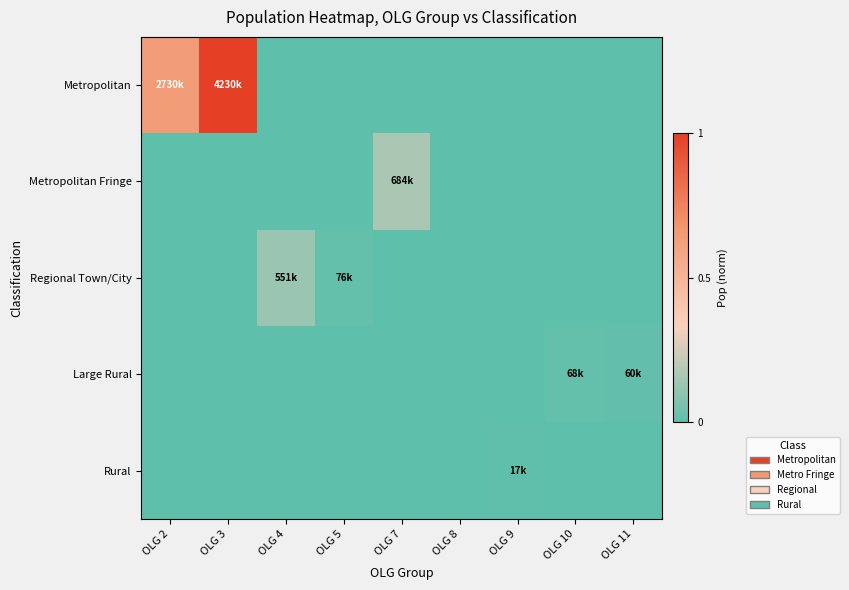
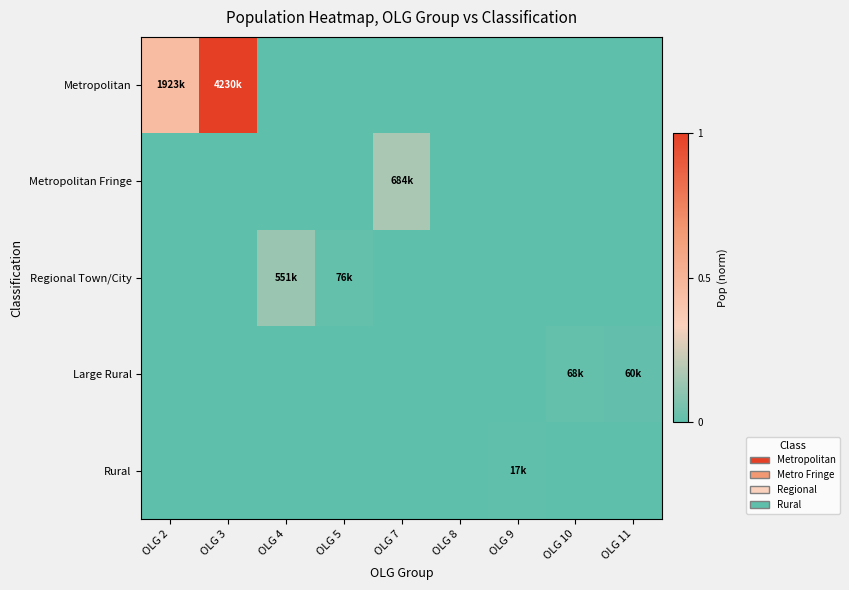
Metropolitan, OLG 2: 2730k -> 1923k
